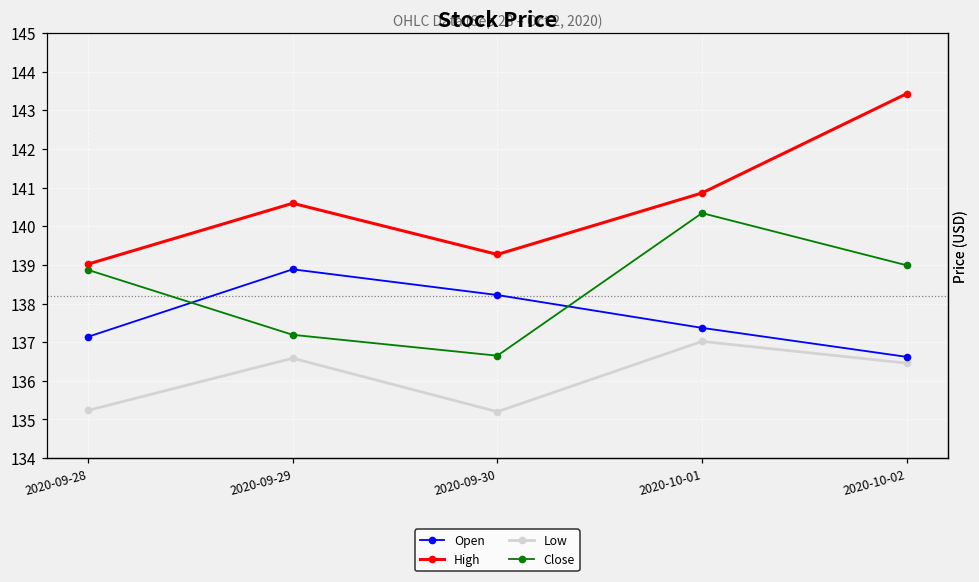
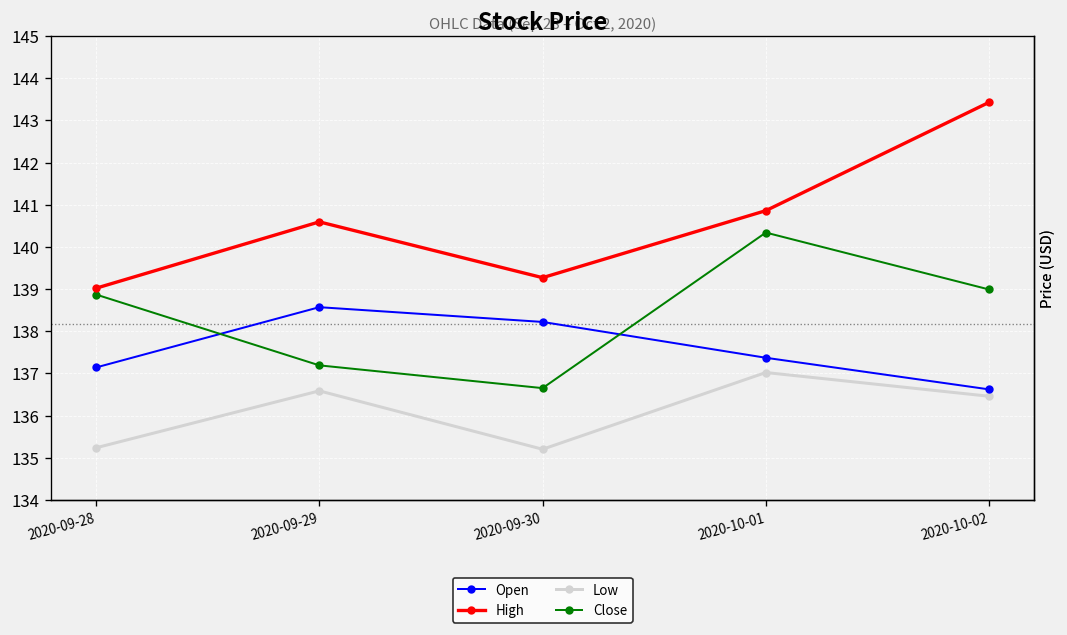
Open, 2020-09-29: 138.9 -> 138.6
